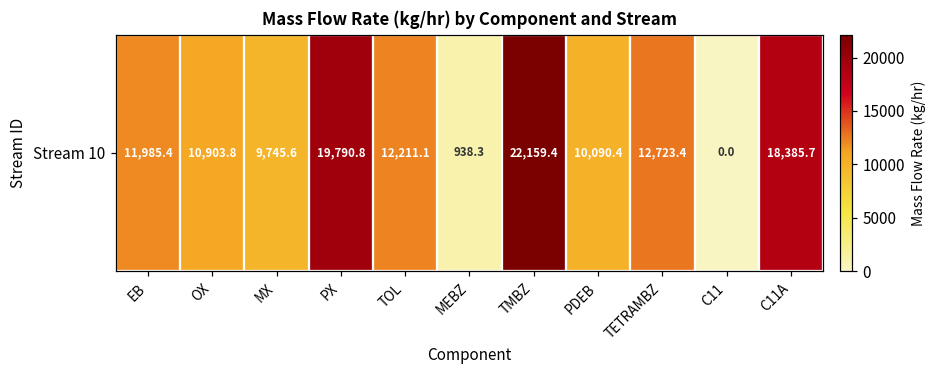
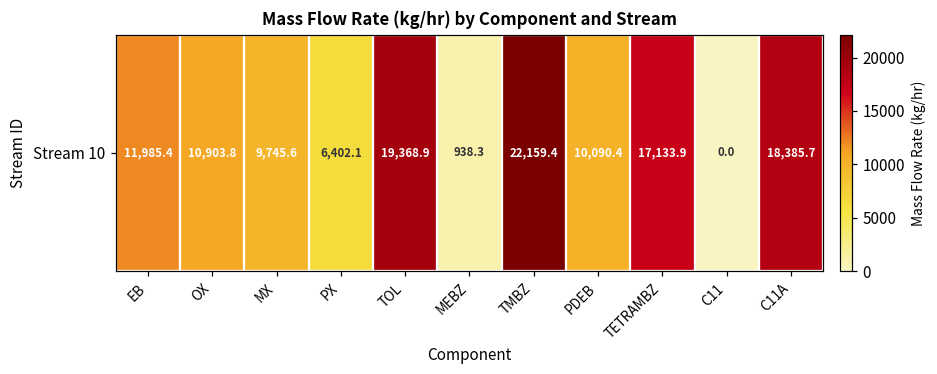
Stream 10, PX: 19,790.8 -> 6,402.1
Stream 10, TOL: 12,211.1 -> 19,368.9
Stream 10, TETRAMBZ: 12,723.4 -> 17,133.9
